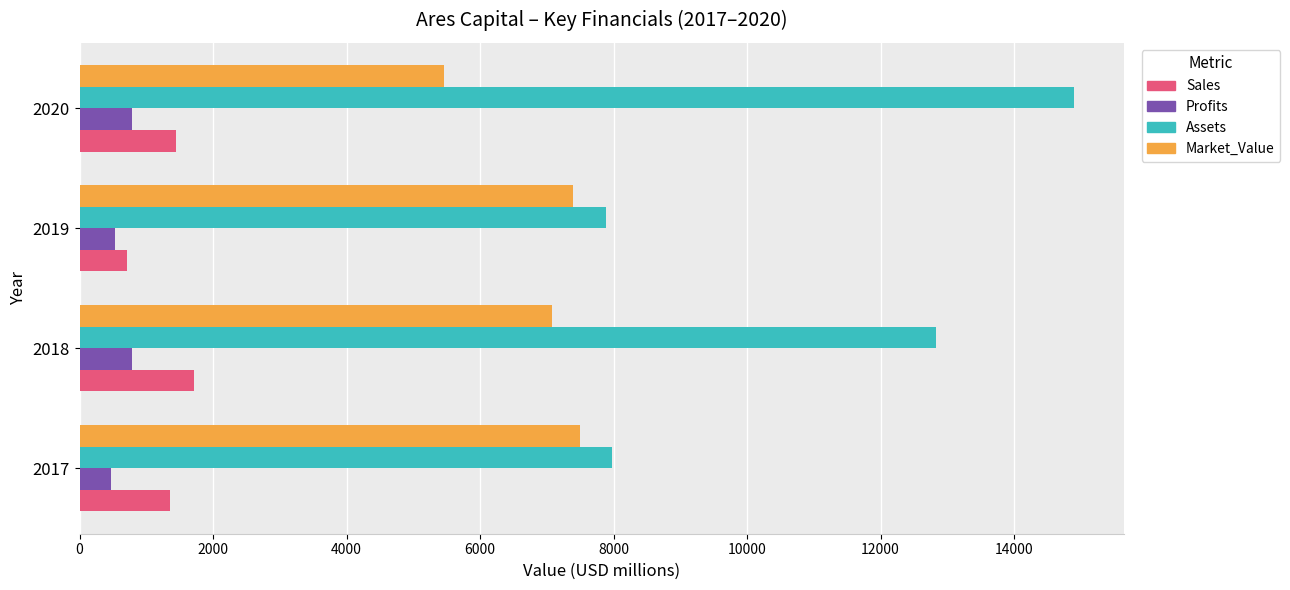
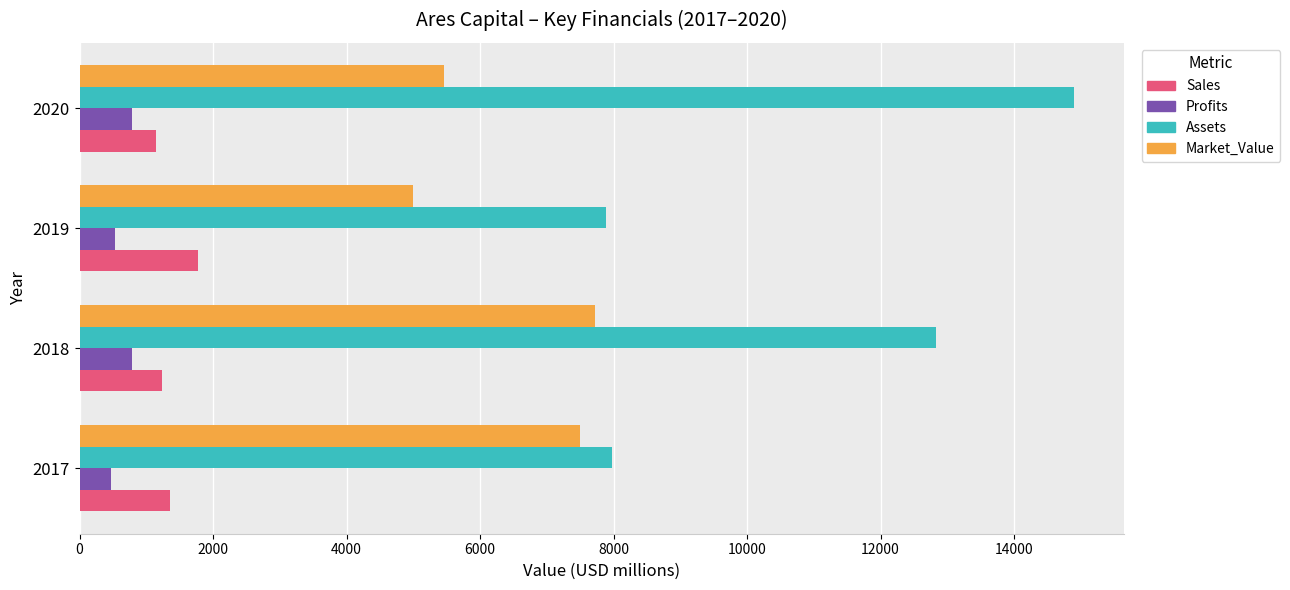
Sales, 2020: 1500 -> 1100
Market_Value, 2019: 7400 -> 5000
Sales, 2019: 700 -> 1800
Market_Value, 2018: 7100 -> 7700
Sales, 2018: 1700 -> 1200
